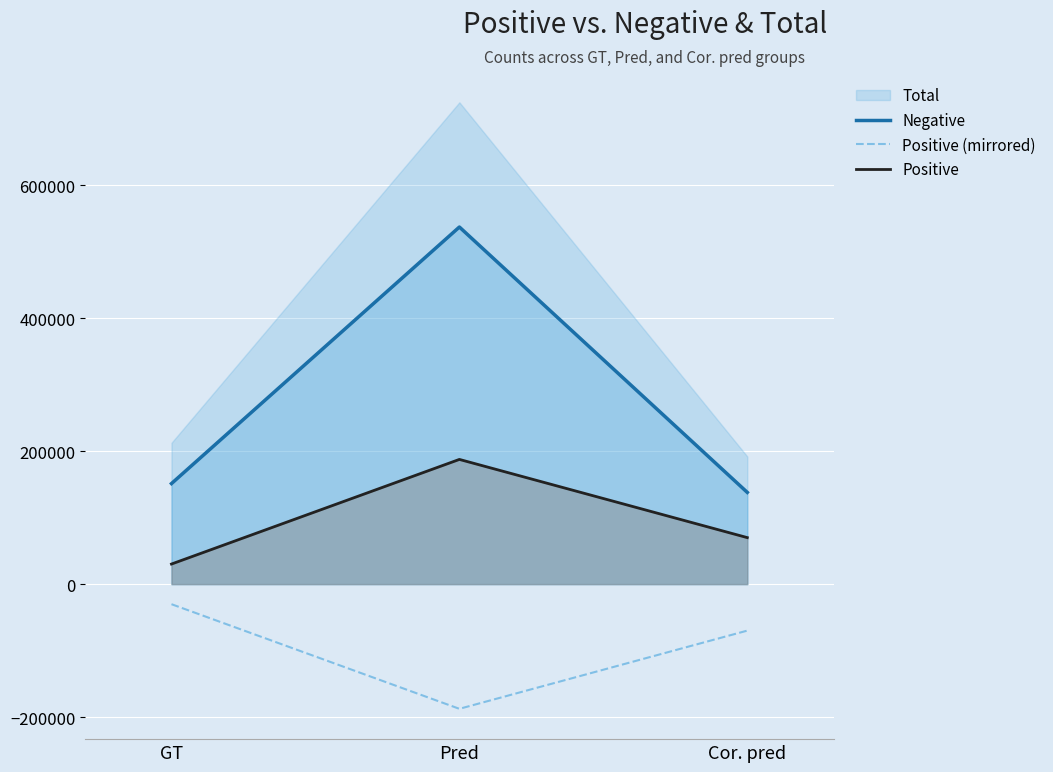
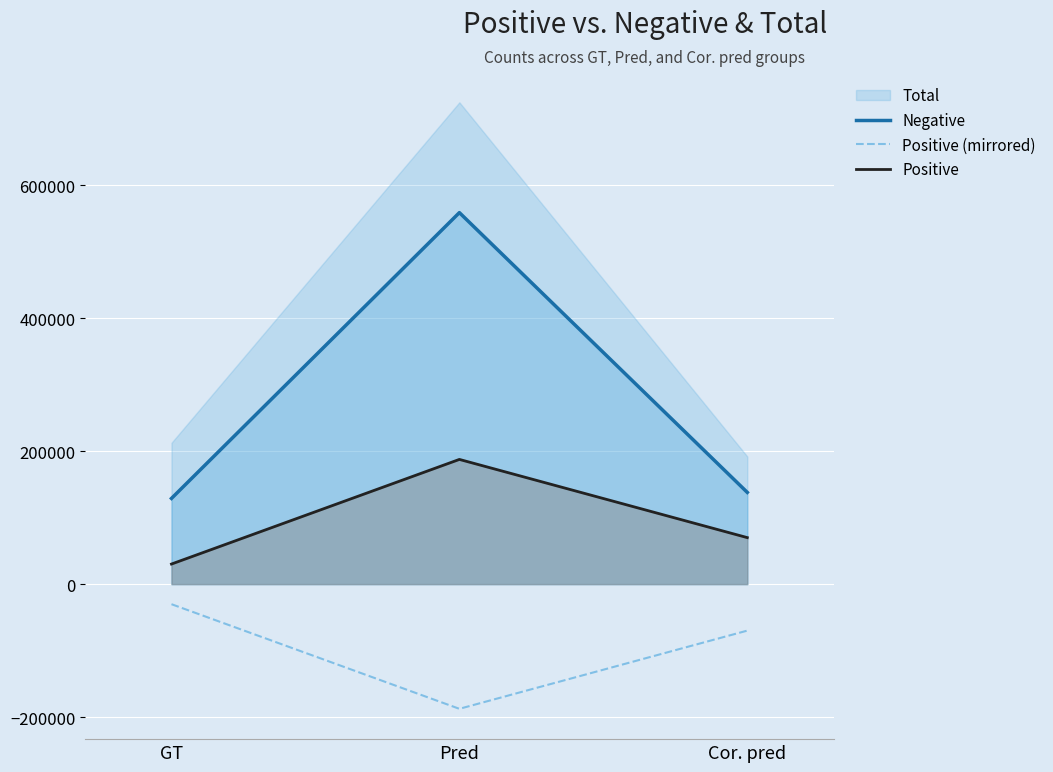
Negative, GT: 150000 -> 130000
Negative, Pred: 540000 -> 560000
